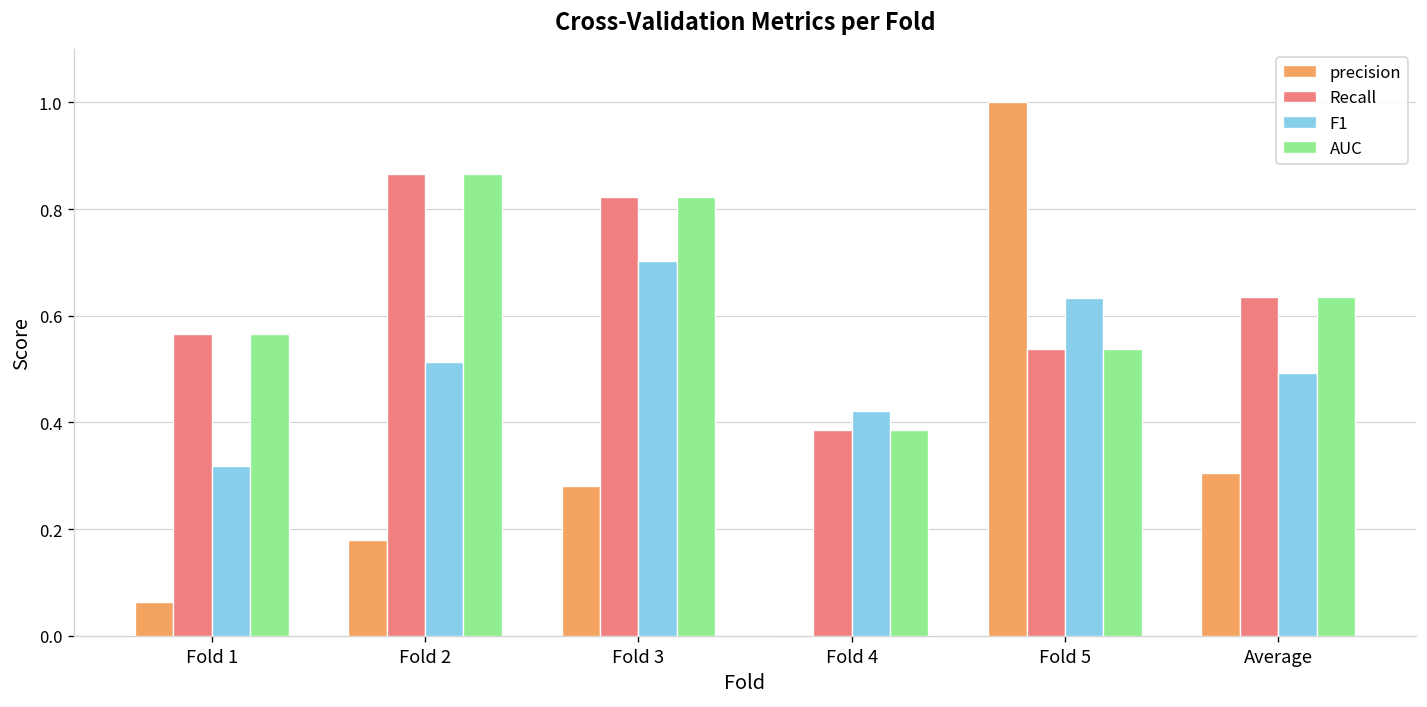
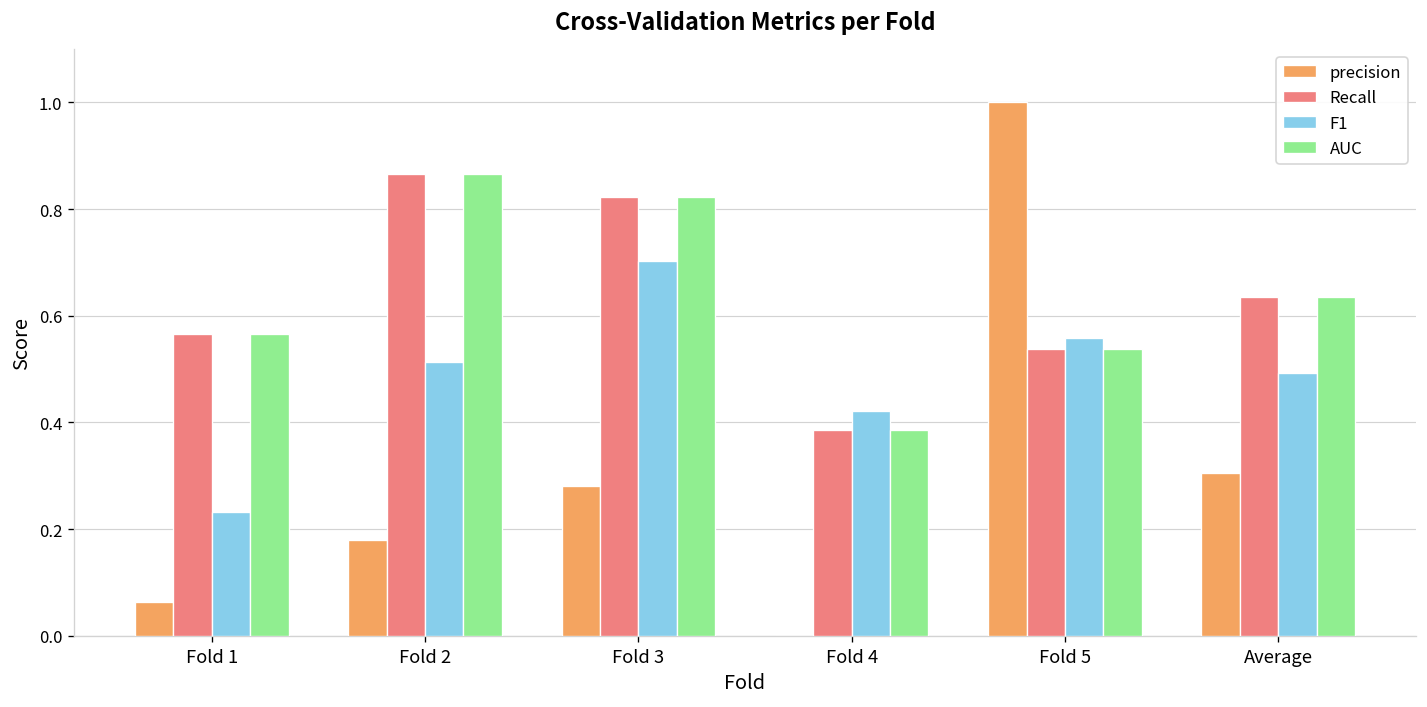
F1, Fold 1: 0.32 -> 0.23
F1, Fold 5: 0.63 -> 0.56
